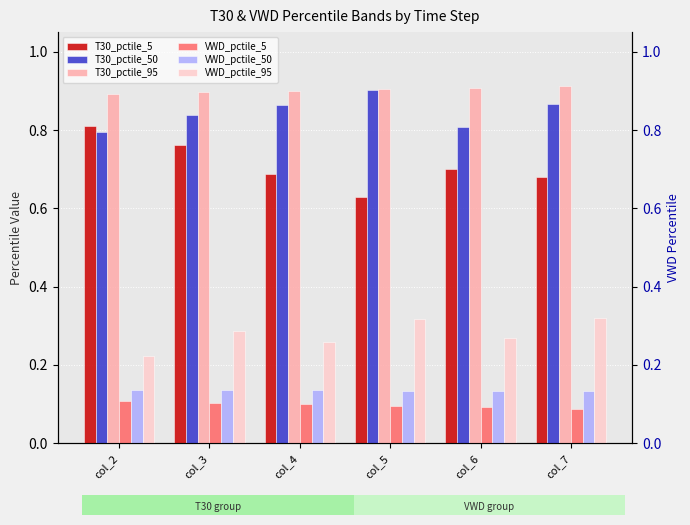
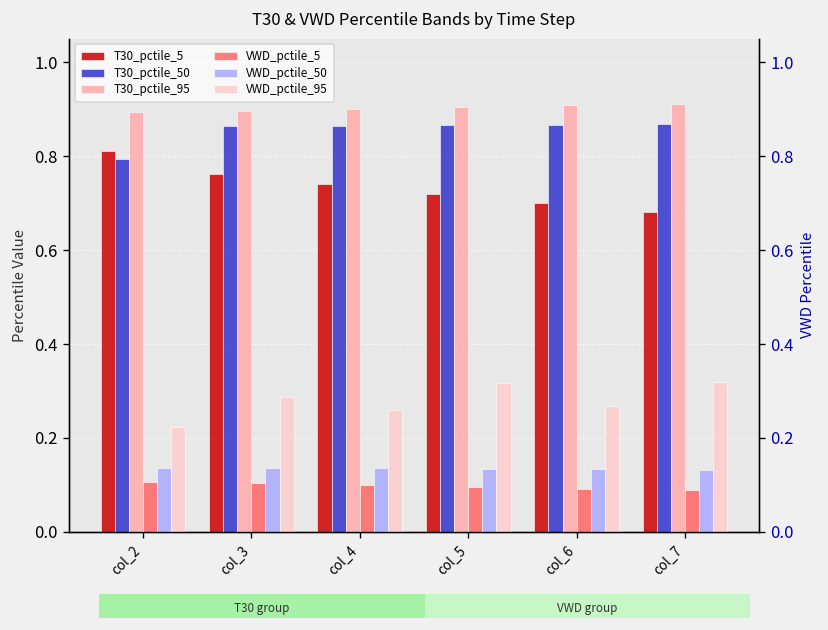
T30_pctile_50, col_3: 0.84 -> 0.86
T30_pctile_5, col_4: 0.69 -> 0.74
T30_pctile_5, col_5: 0.63 -> 0.72
T30_pctile_50, col_5: 0.90 -> 0.87
T30_pctile_50, col_6: 0.81 -> 0.87
